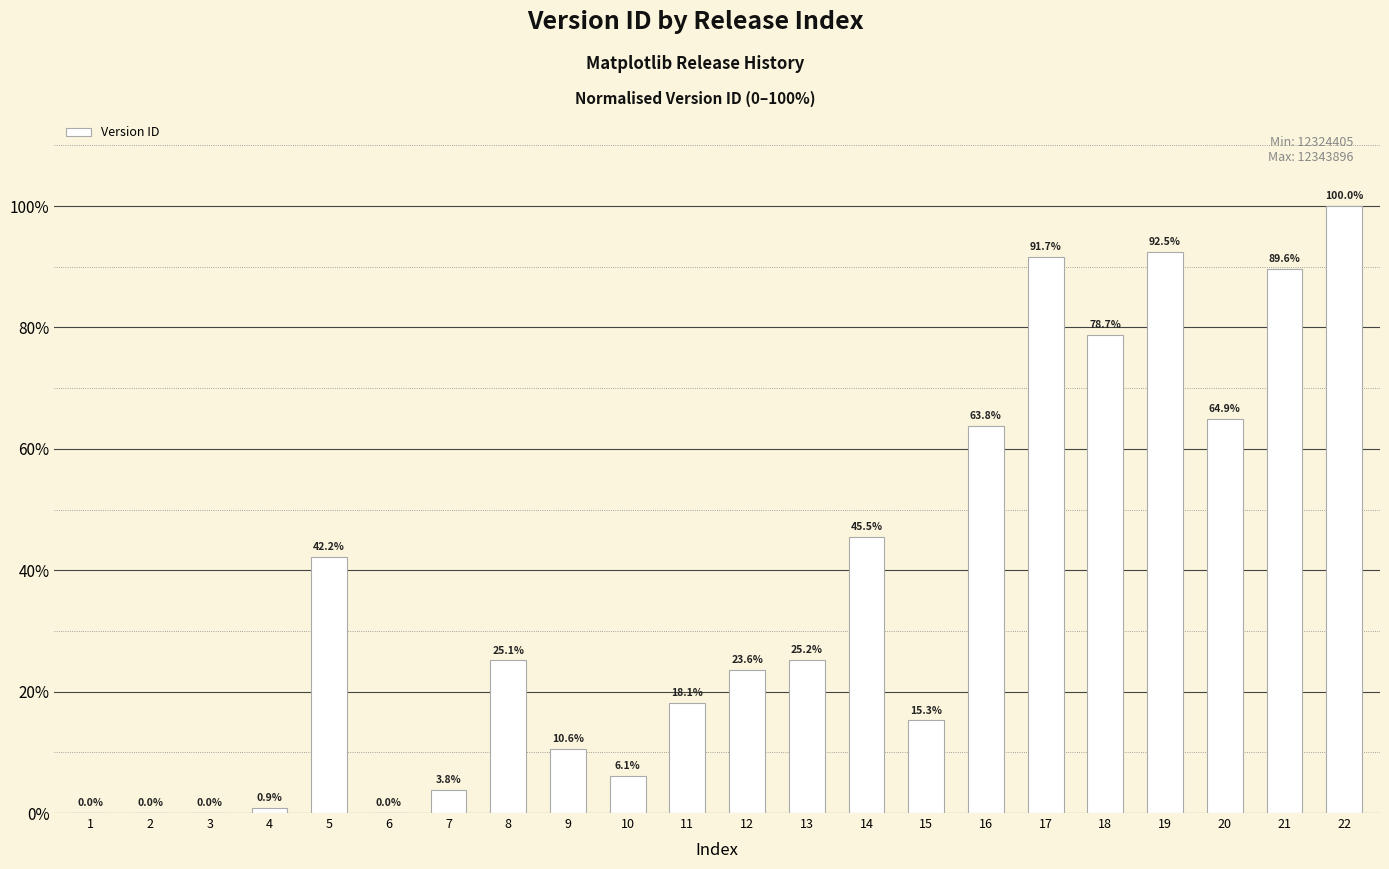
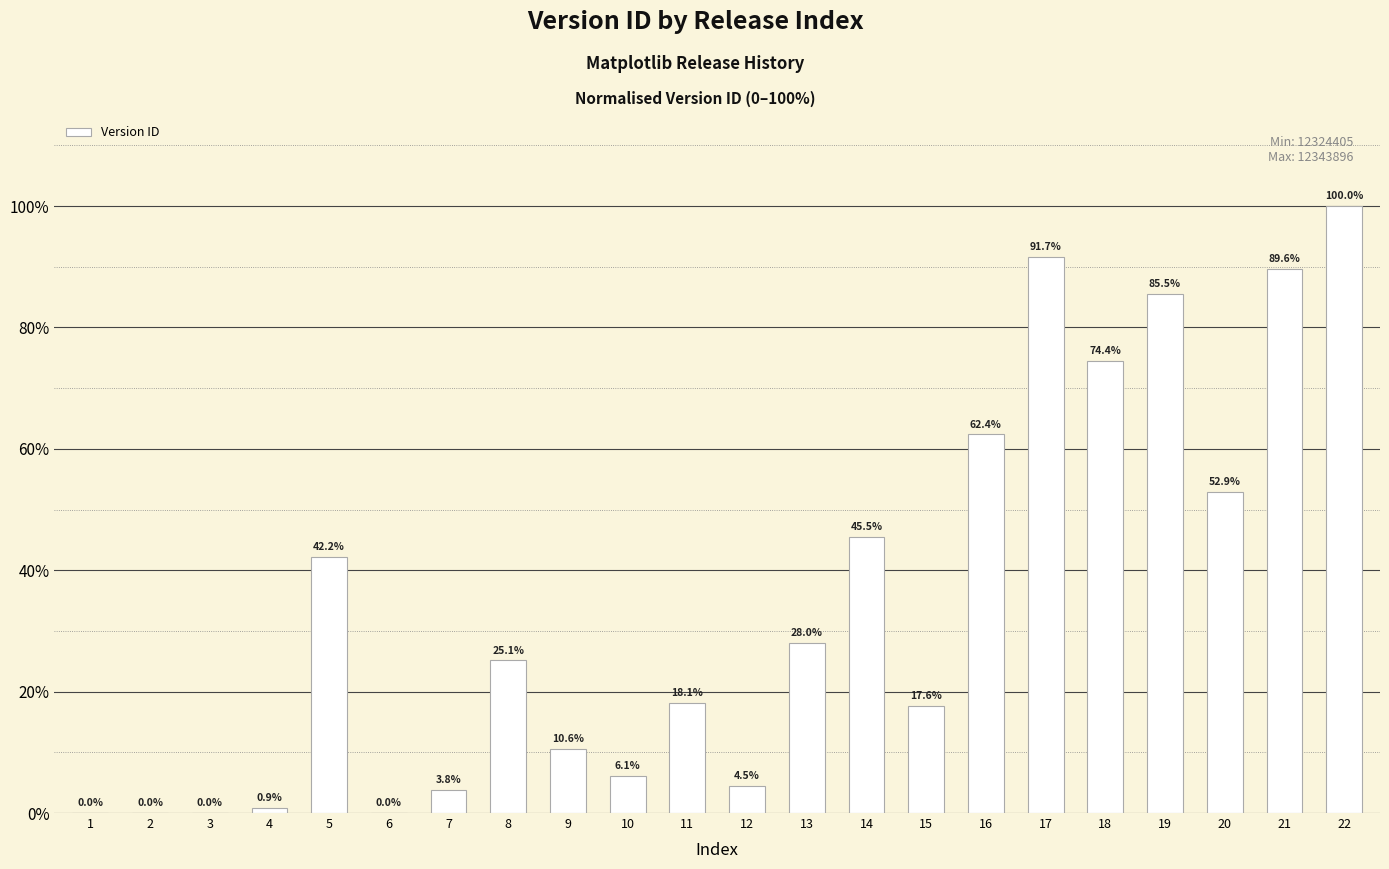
12: 23.6% -> 4.5%
13: 25.2% -> 28.0%
15: 15.3% -> 17.6%
16: 63.8% -> 62.4%
18: 78.7% -> 74.4%
19: 92.5% -> 85.5%
20: 64.9% -> 52.9%
